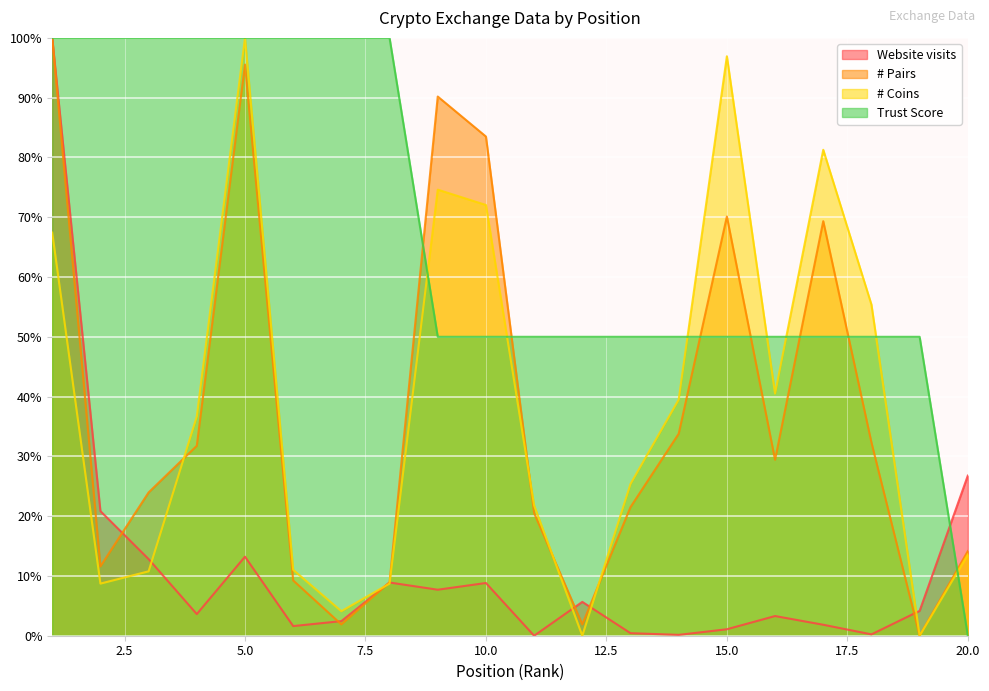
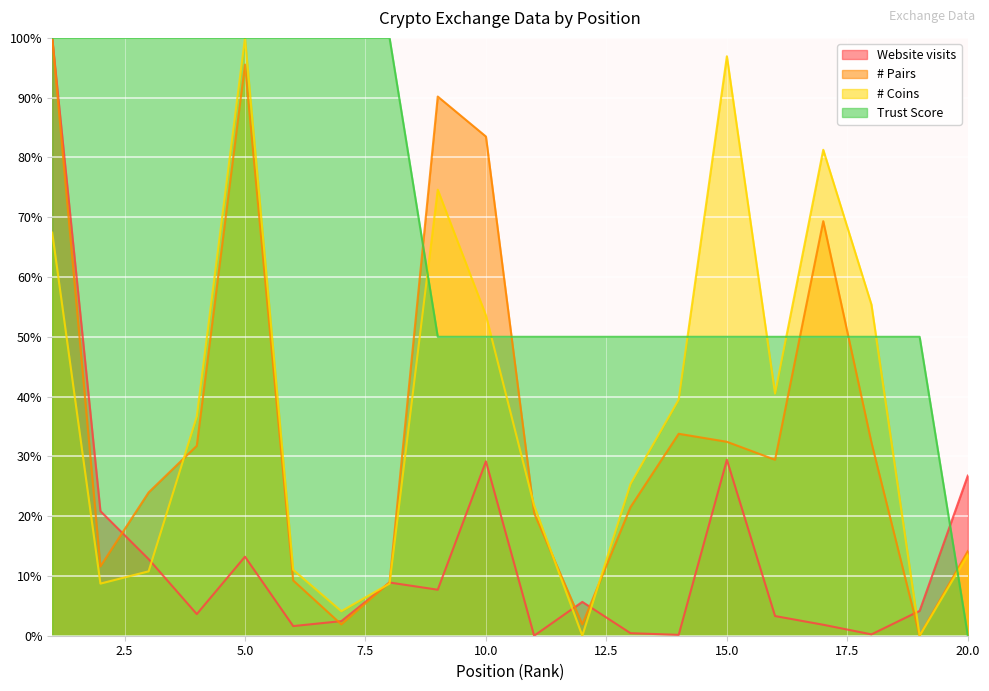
Website visits, 10.0: 9% -> 29%
# Coins, 10.0: 72% -> 54%
Website visits, 15.0: 1% -> 29%
# Pairs, 15.0: 70% -> 32%
